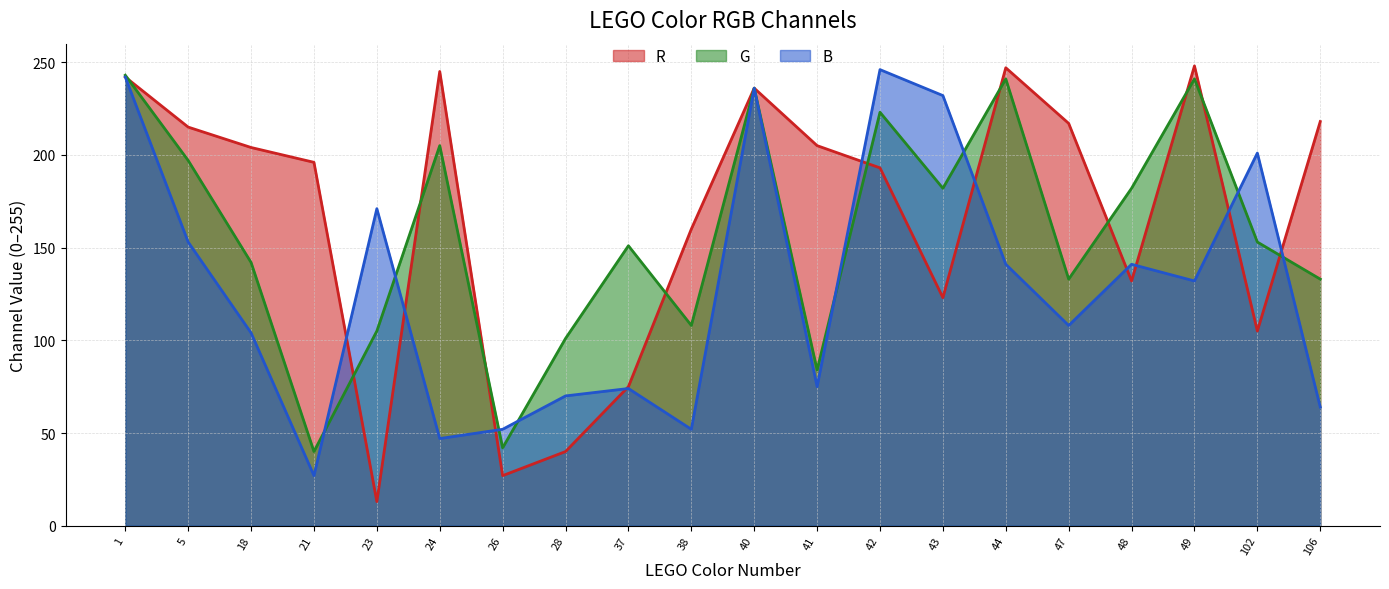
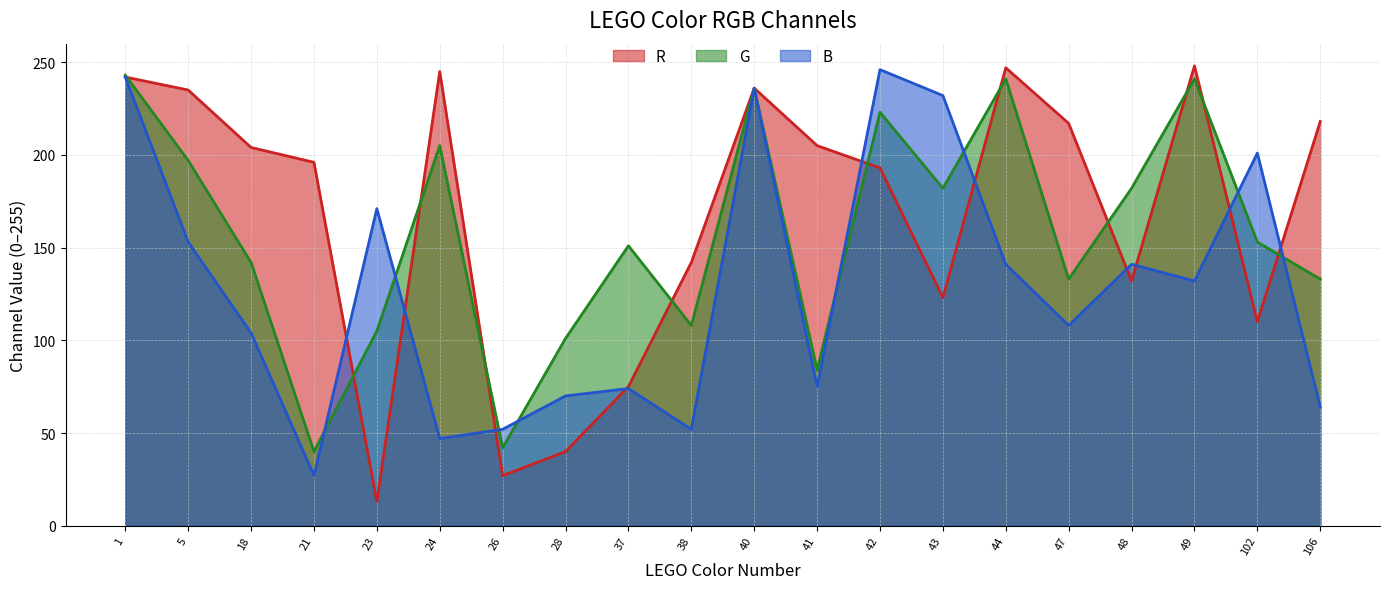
R, 5: 215 -> 235
R, 38: 160 -> 142
R, 102: 105 -> 110
